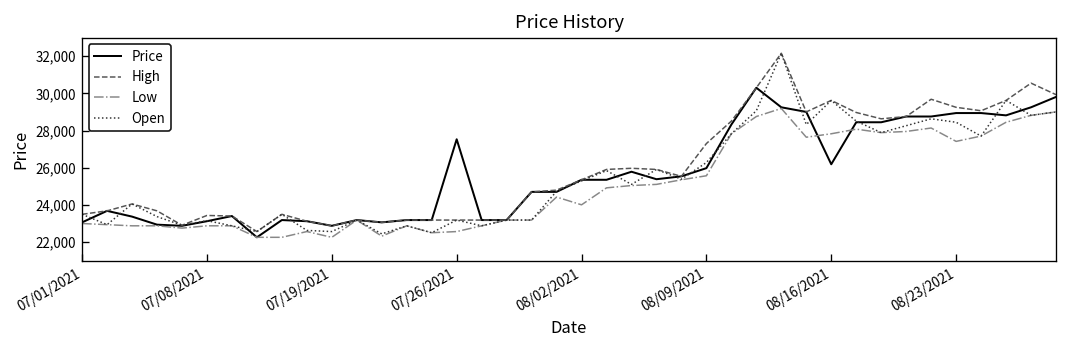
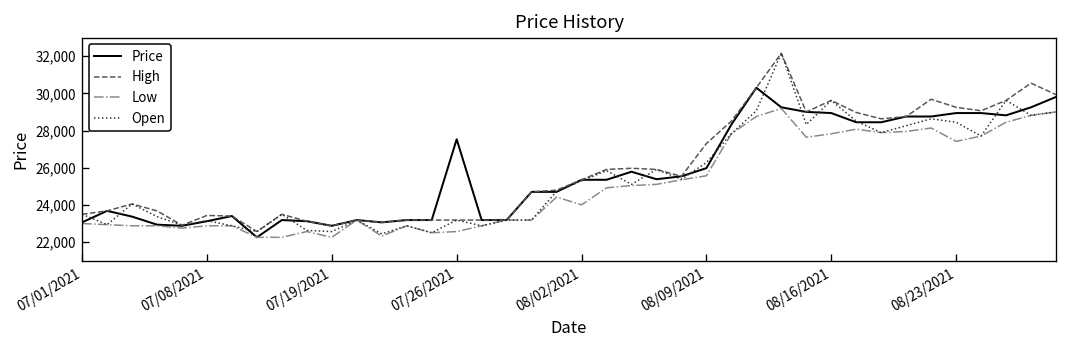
Price, 08/16/2021: 26,200 -> 28,900
